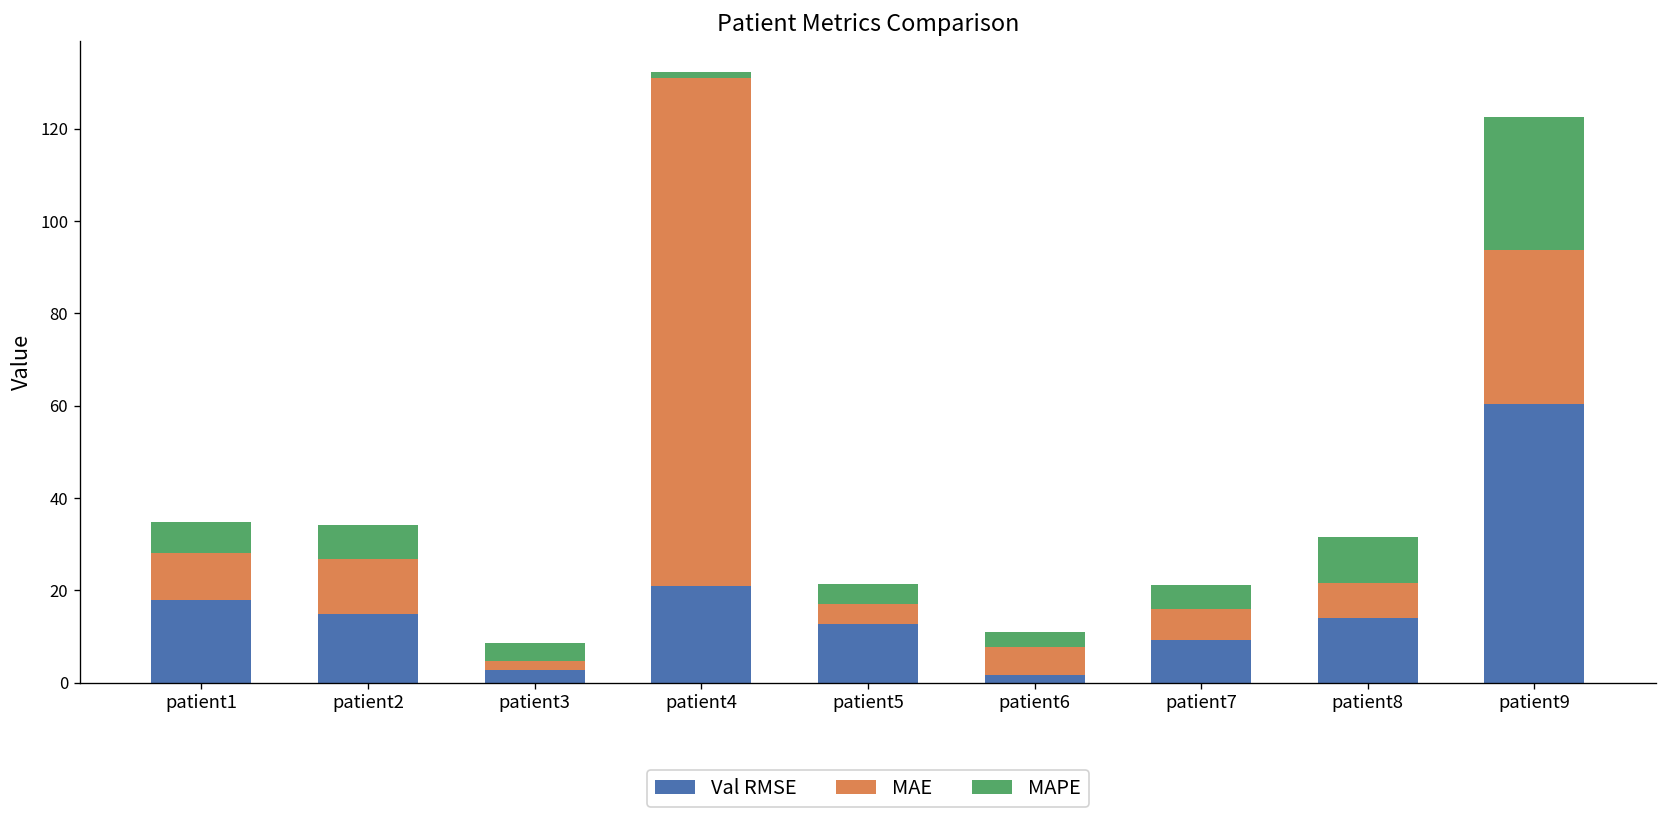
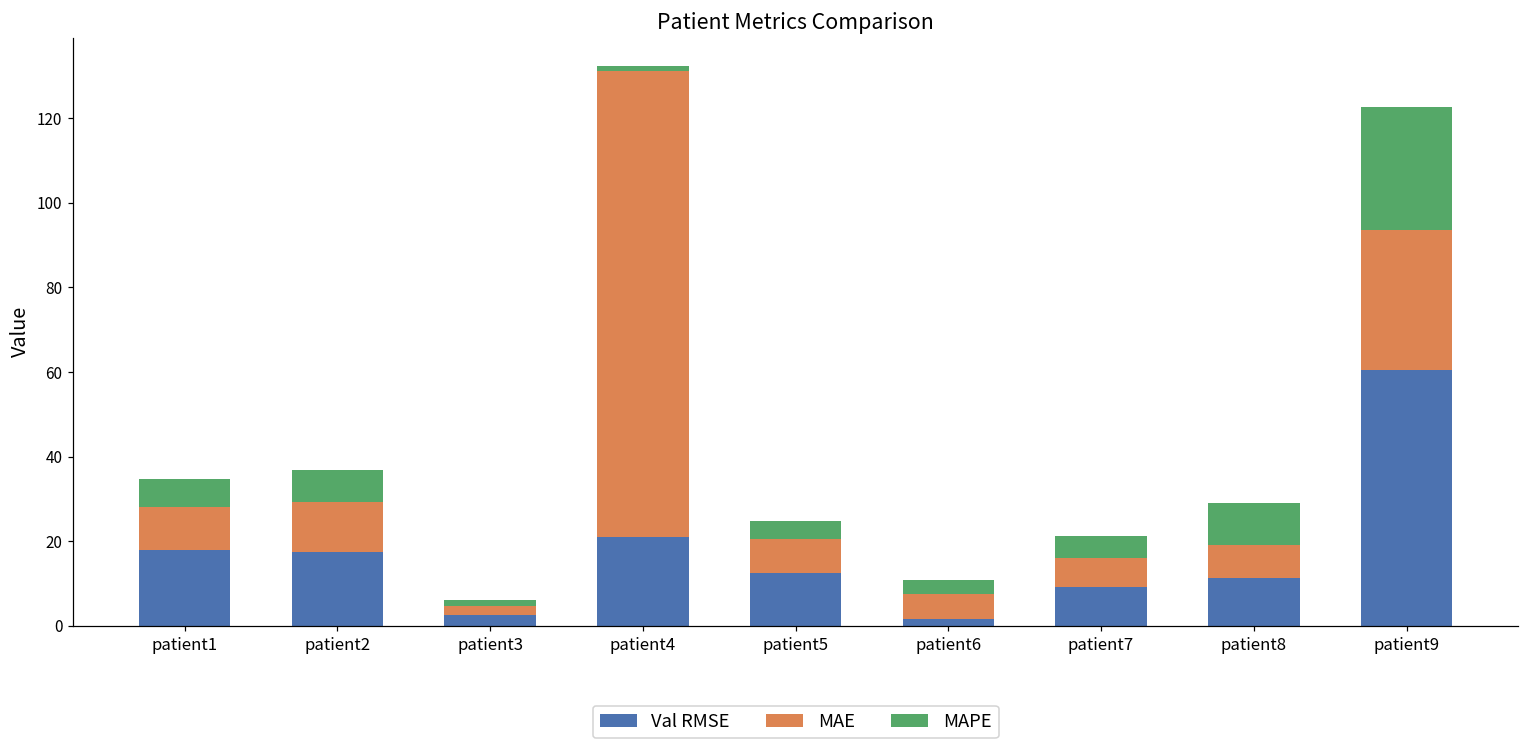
Val RMSE, patient2: 15 -> 17
MAPE, patient3: 4 -> 1
MAE, patient5: 4 -> 8
Val RMSE, patient8: 14 -> 11
